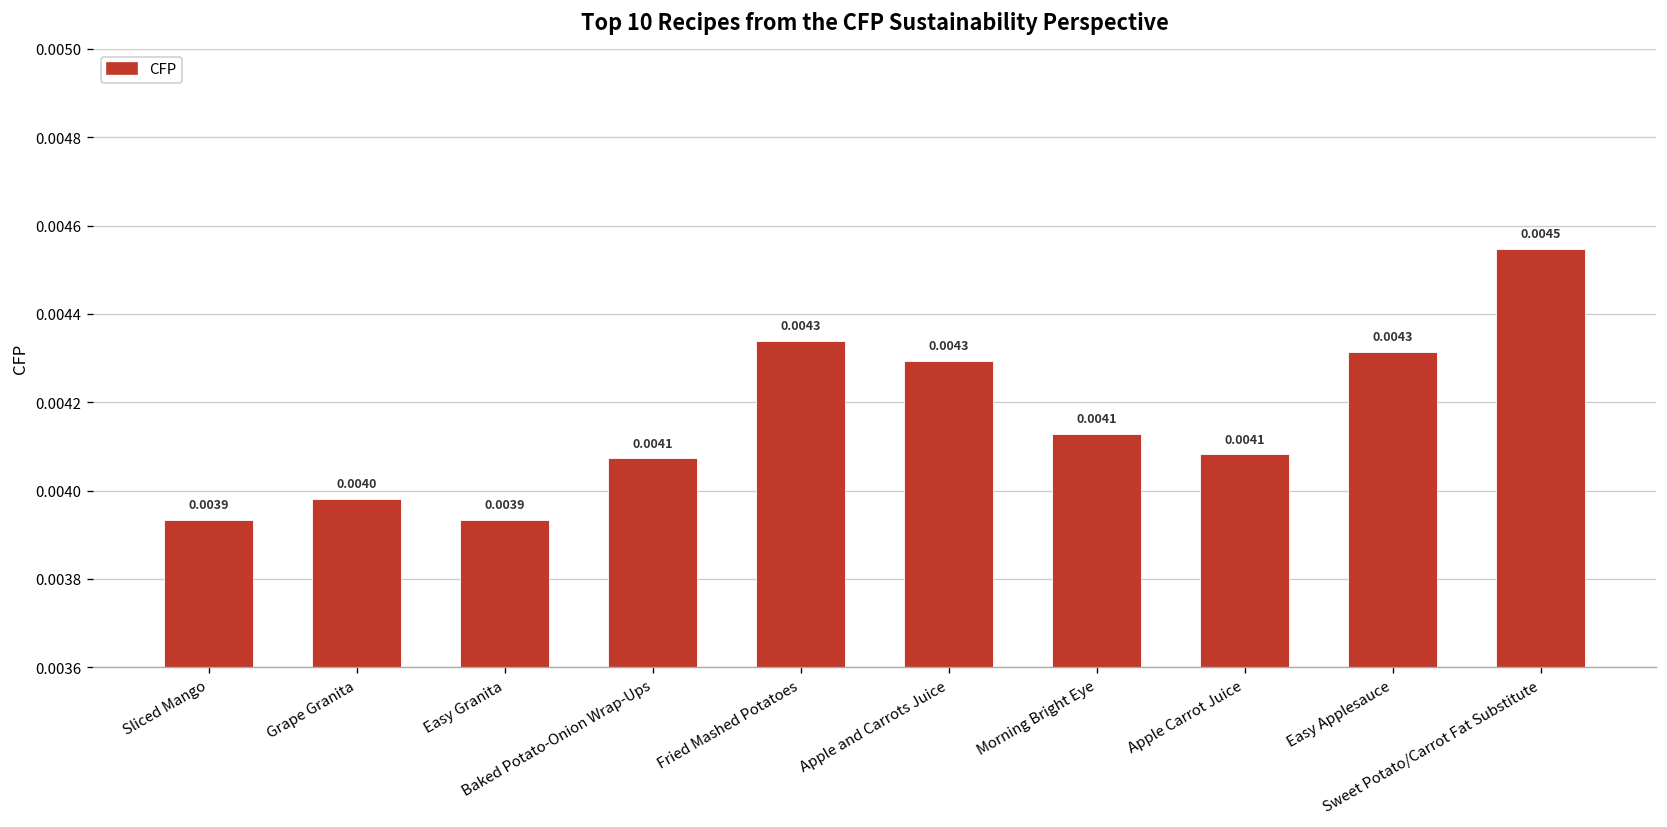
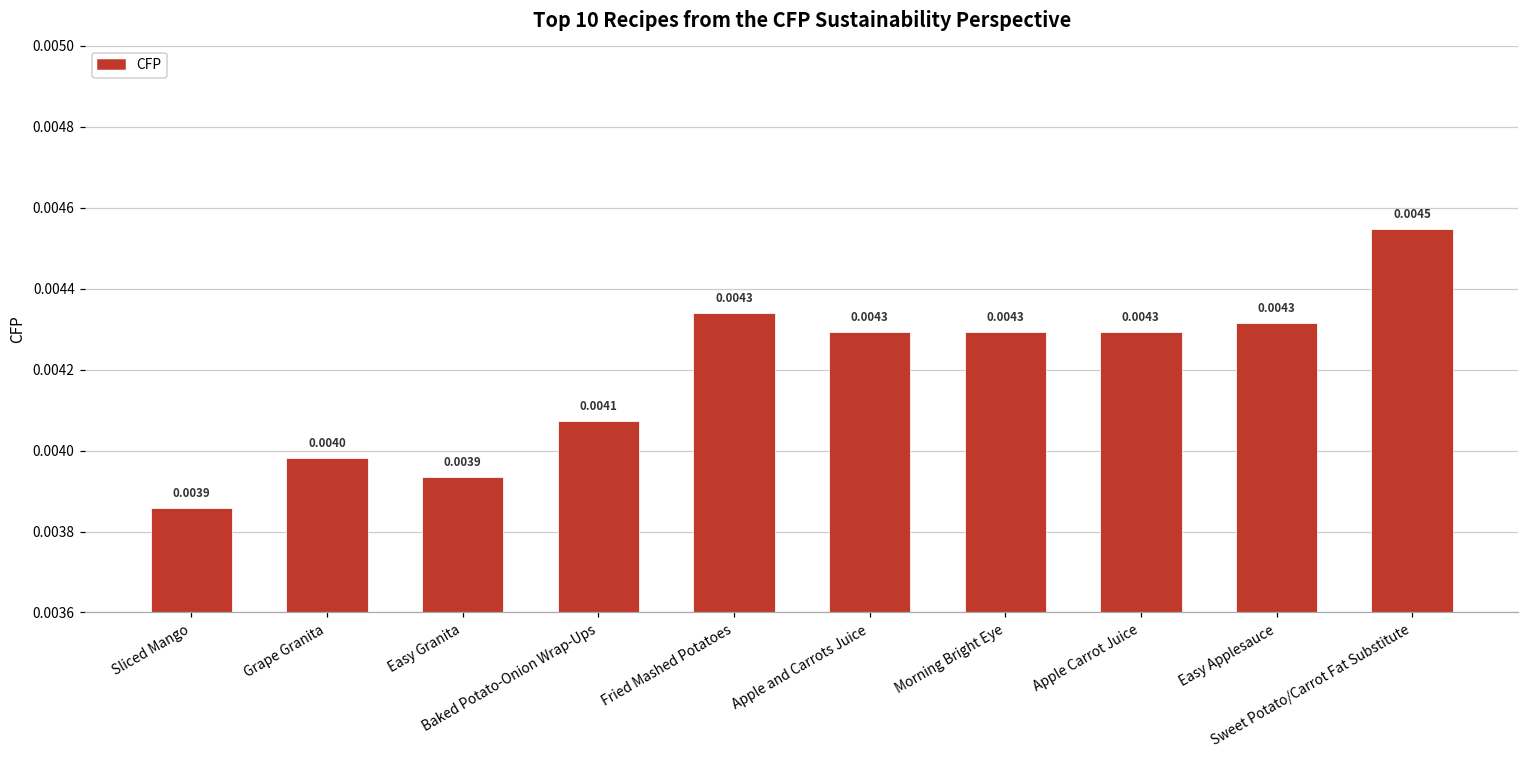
Sliced Mango: 0.00393 -> 0.00386
Morning Bright Eye: 0.0041 -> 0.0043
Apple Carrot Juice: 0.0041 -> 0.0043
